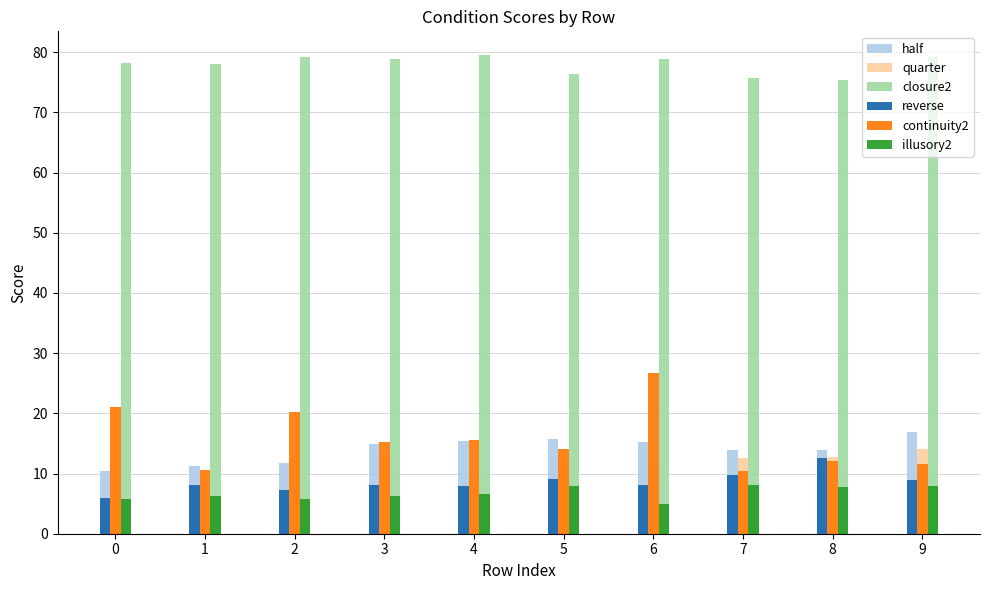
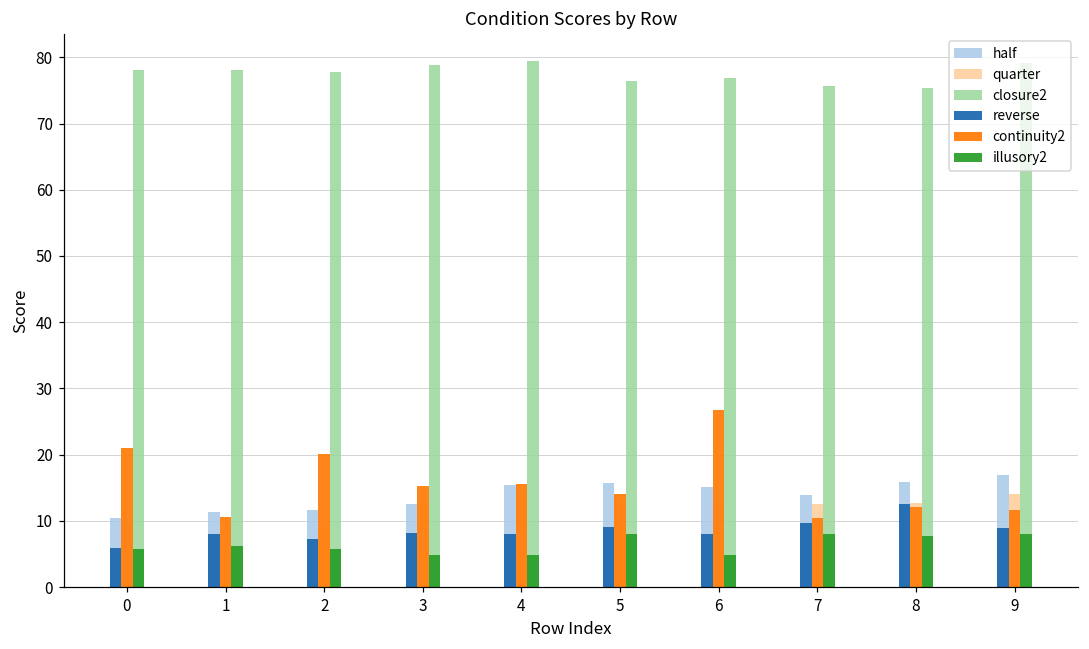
closure2, 2: 79 -> 78
half, 3: 15 -> 13
illusory2, 3: 6 -> 5
illusory2, 4: 7 -> 5
closure2, 6: 79 -> 77
half, 8: 14 -> 16
